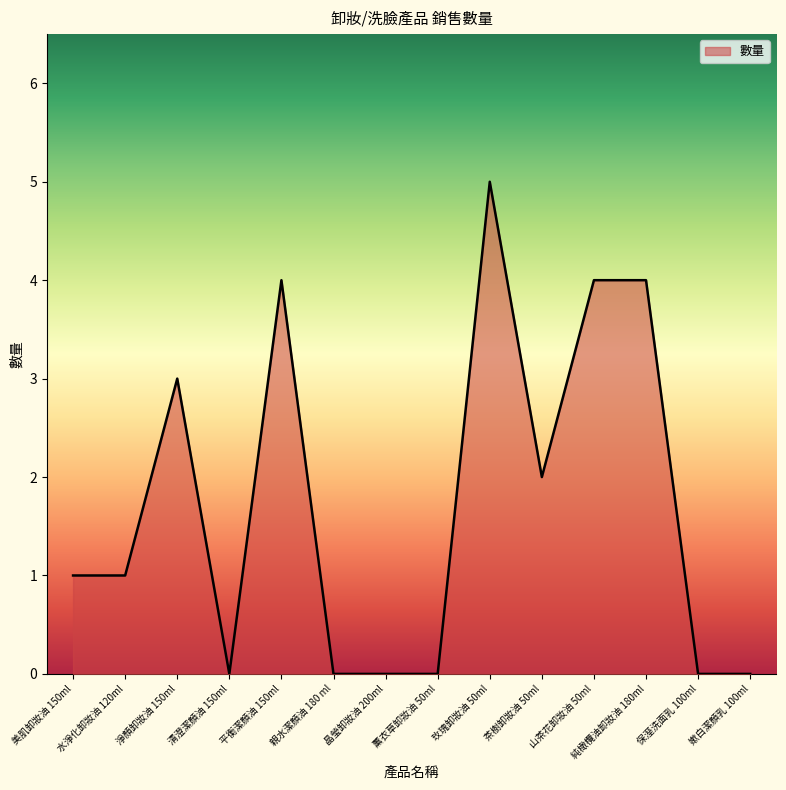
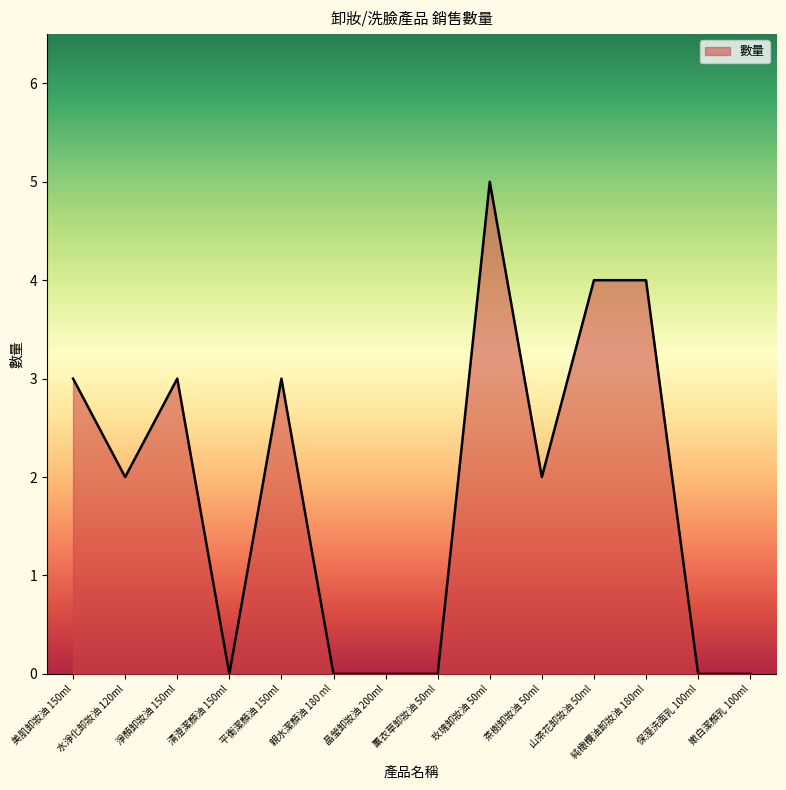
美肌卸妝油 150ml: 1 -> 3
水淨化卸妝油 120ml: 1 -> 2
平衡潔顏油 150ml: 4 -> 3
